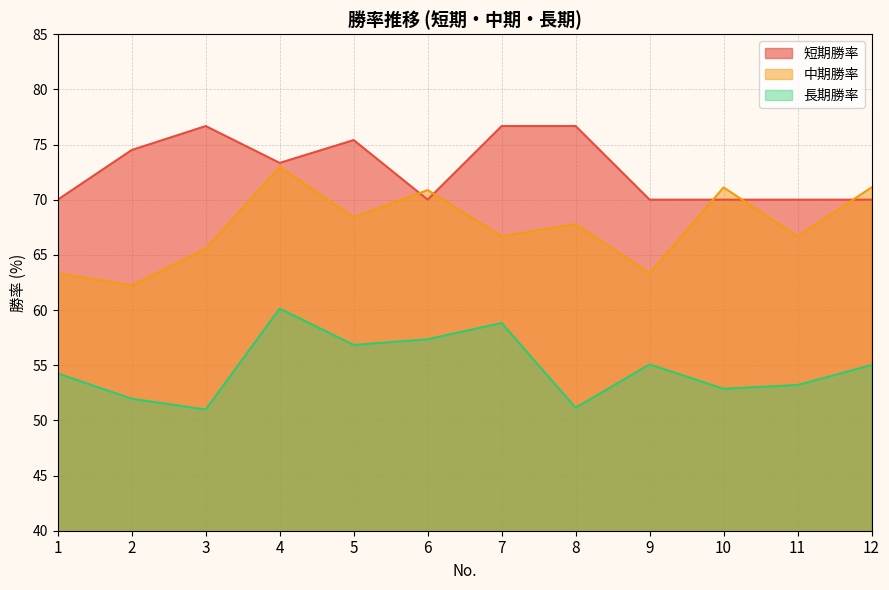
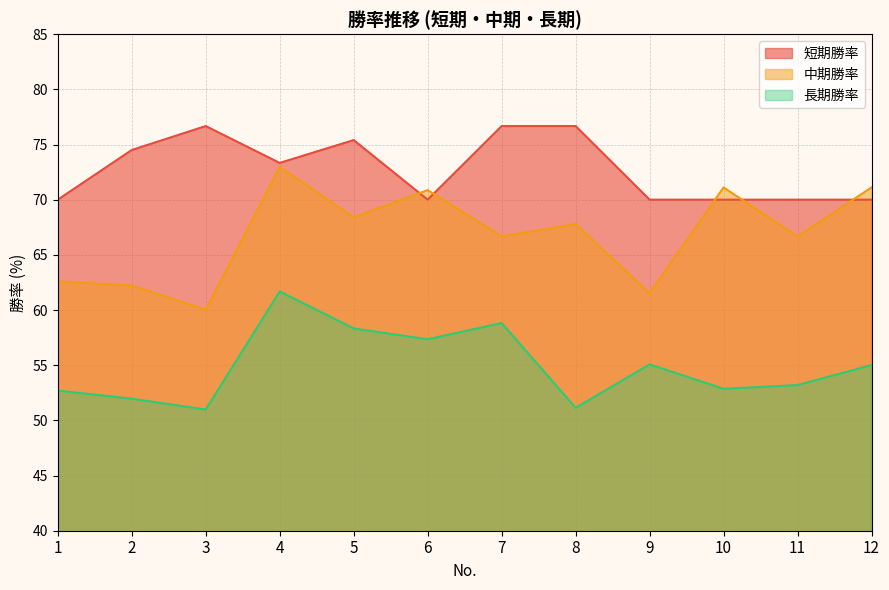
中期勝率, 1: 63.3 -> 62.6
長期勝率, 1: 54.3 -> 52.7
中期勝率, 3: 65.6 -> 60.0
長期勝率, 4: 60.1 -> 61.7
長期勝率, 5: 56.8 -> 58.3
中期勝率, 9: 63.3 -> 61.5
